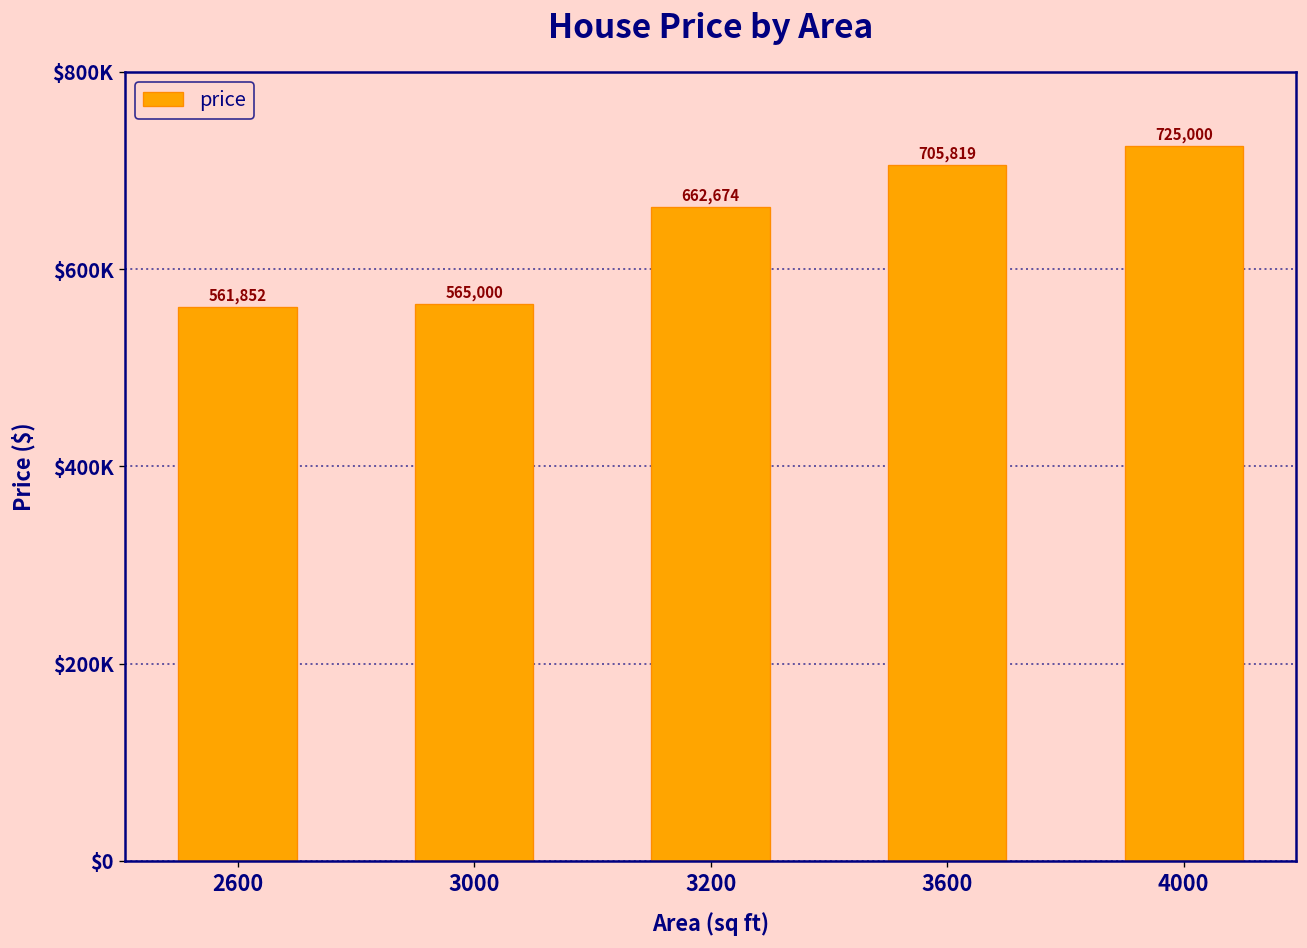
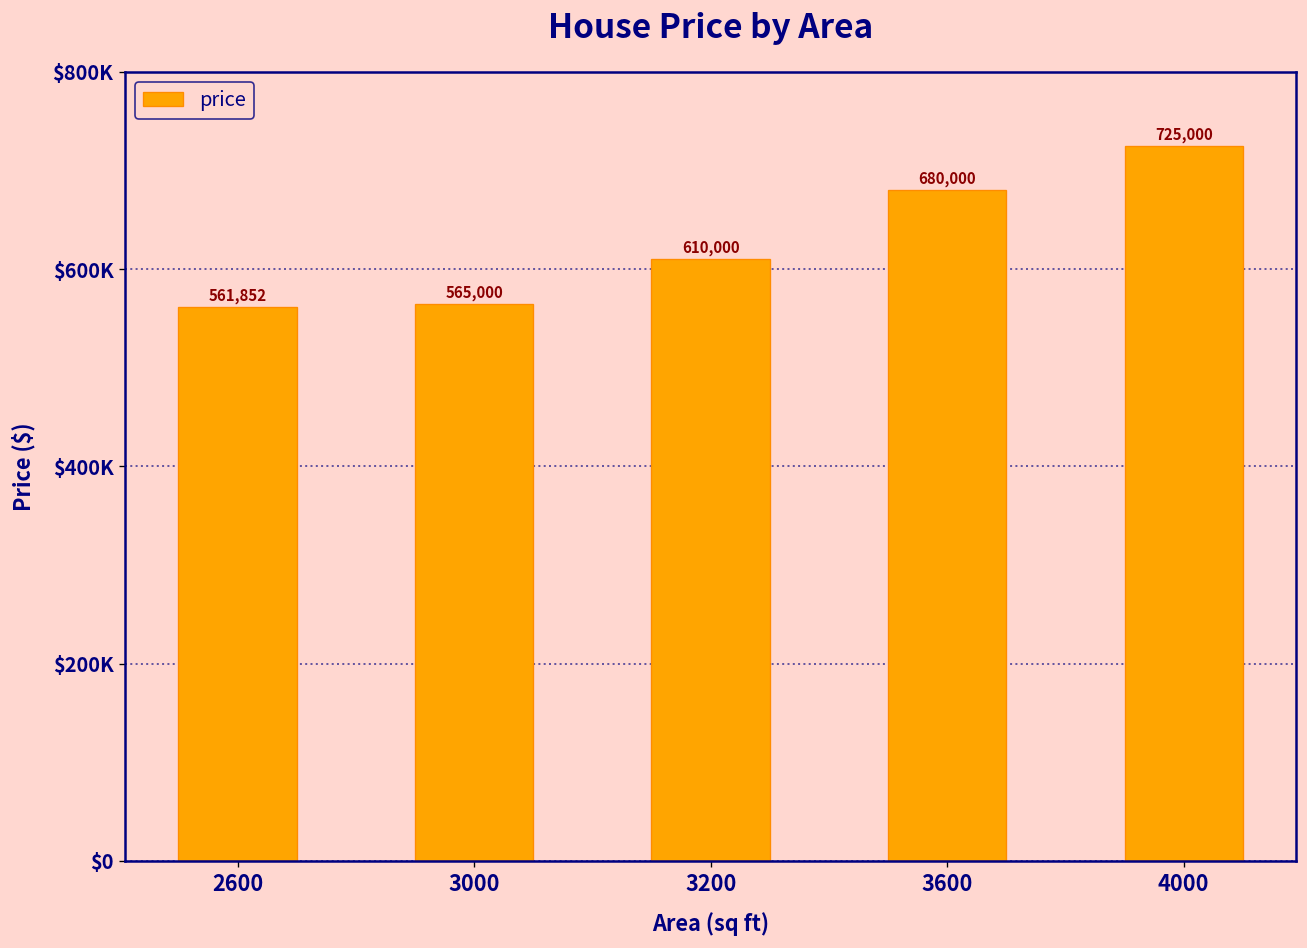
3200: 662,674 -> 610,000
3600: 705,819 -> 680,000
